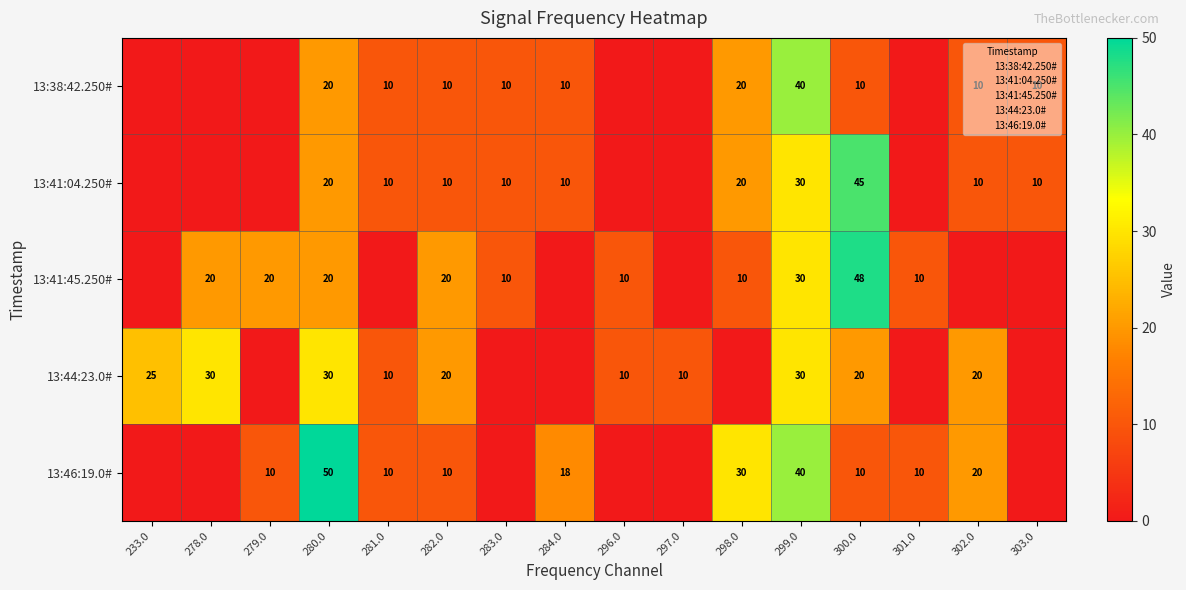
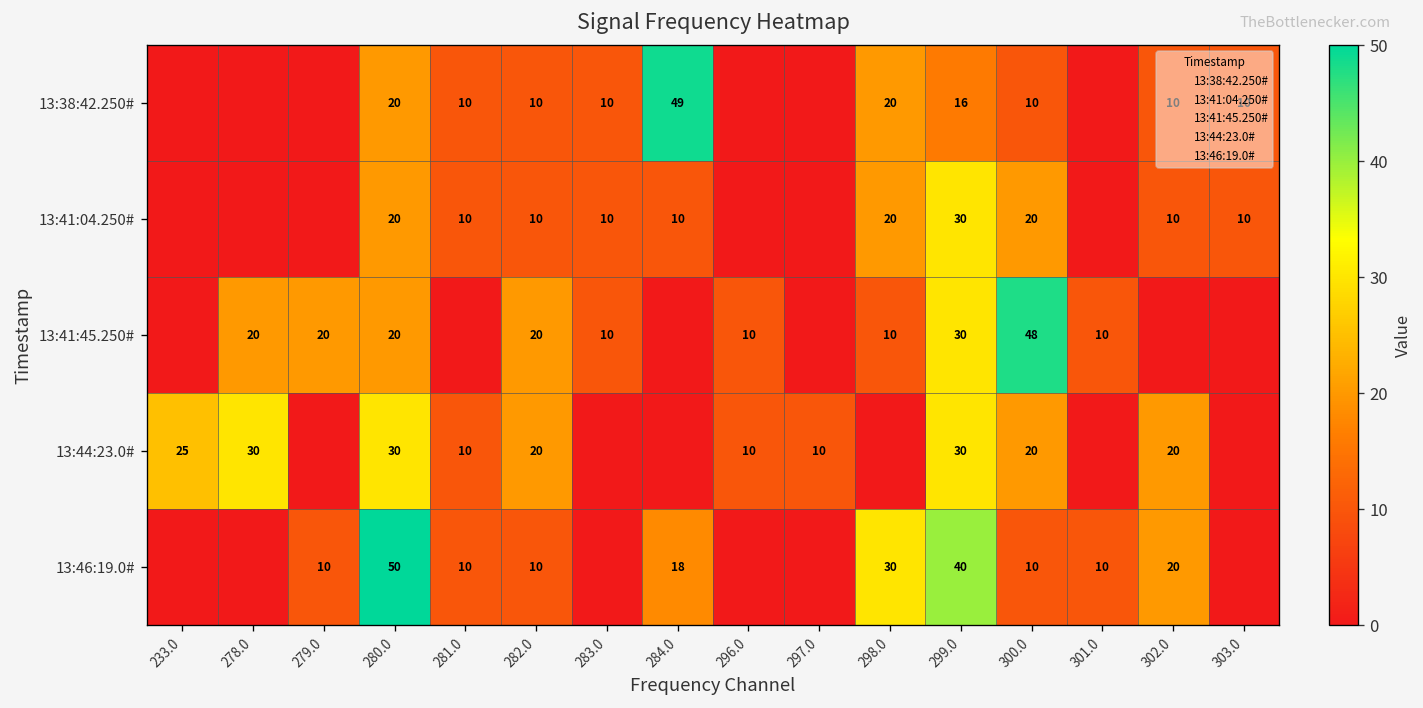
13:38:42.250#, 284.0: 10 -> 49
13:38:42.250#, 299.0: 40 -> 16
13:41:04.250#, 300.0: 45 -> 20
